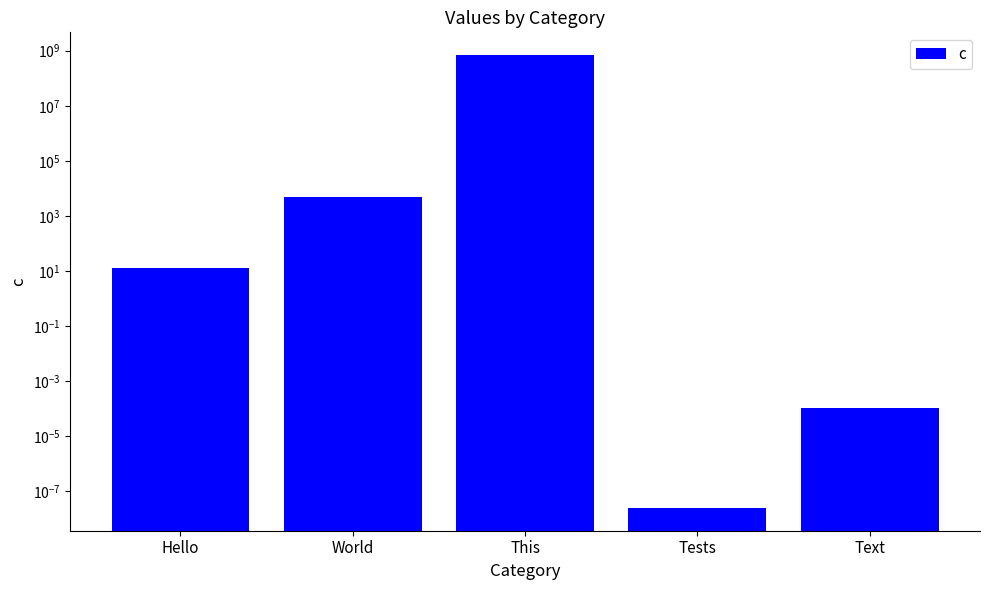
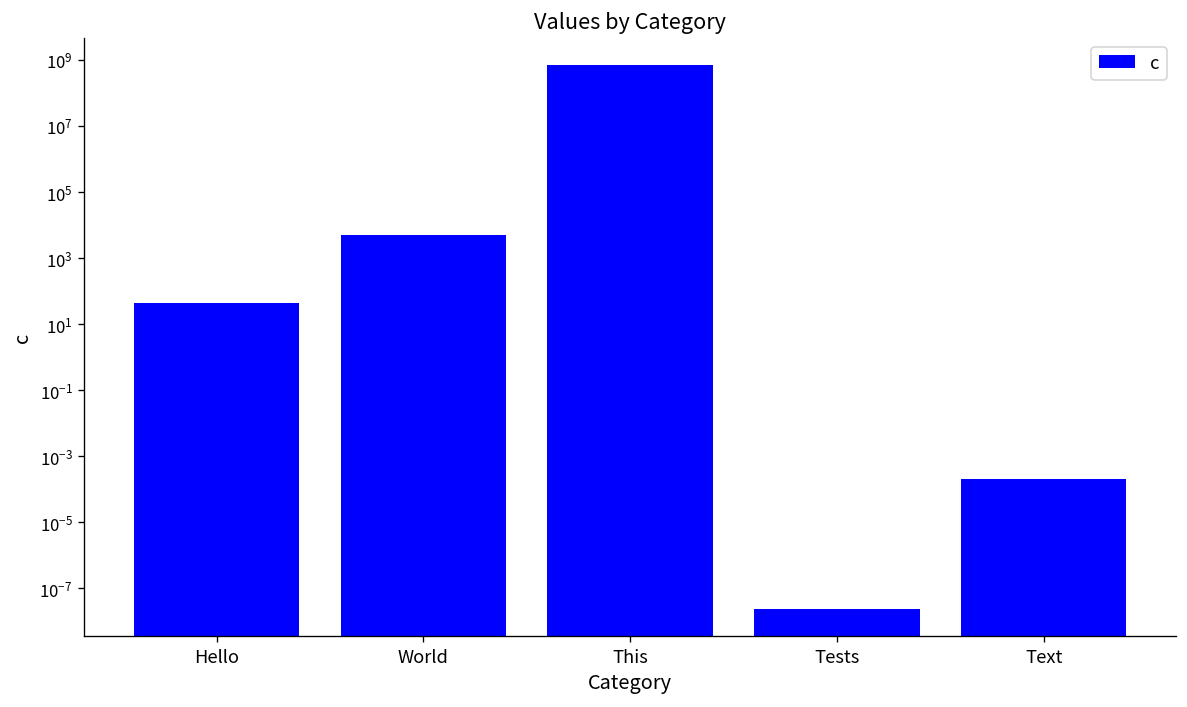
Hello: 10 -> 40
Text: 0.0001 -> 0.0002
